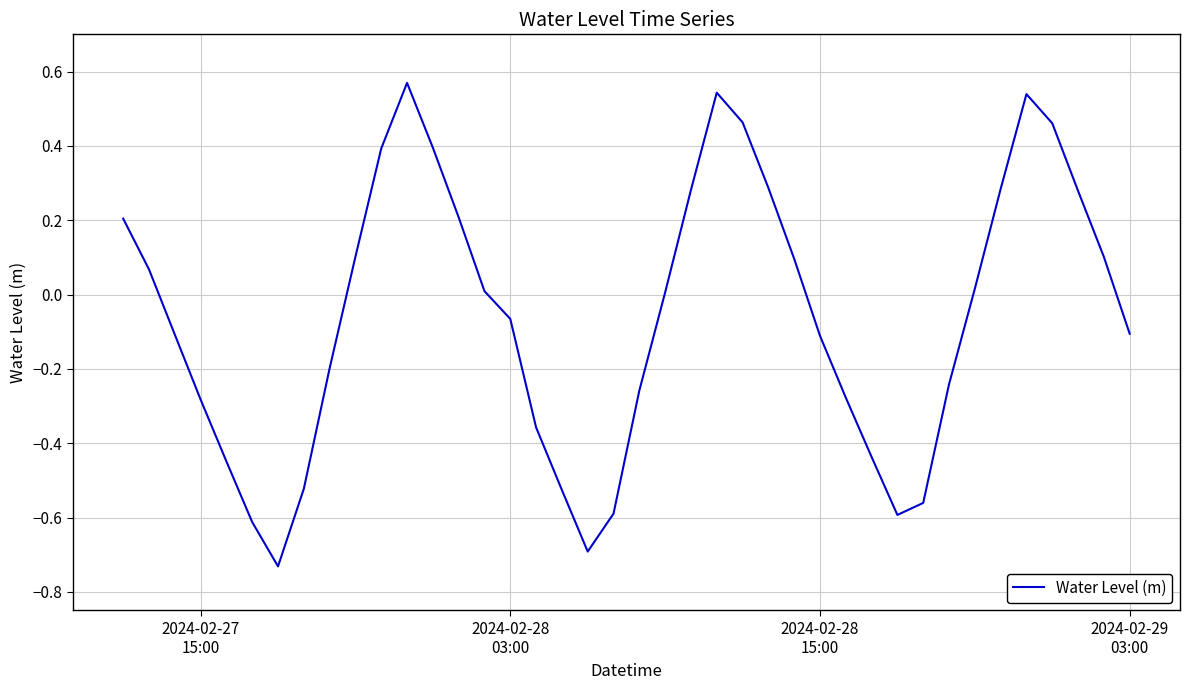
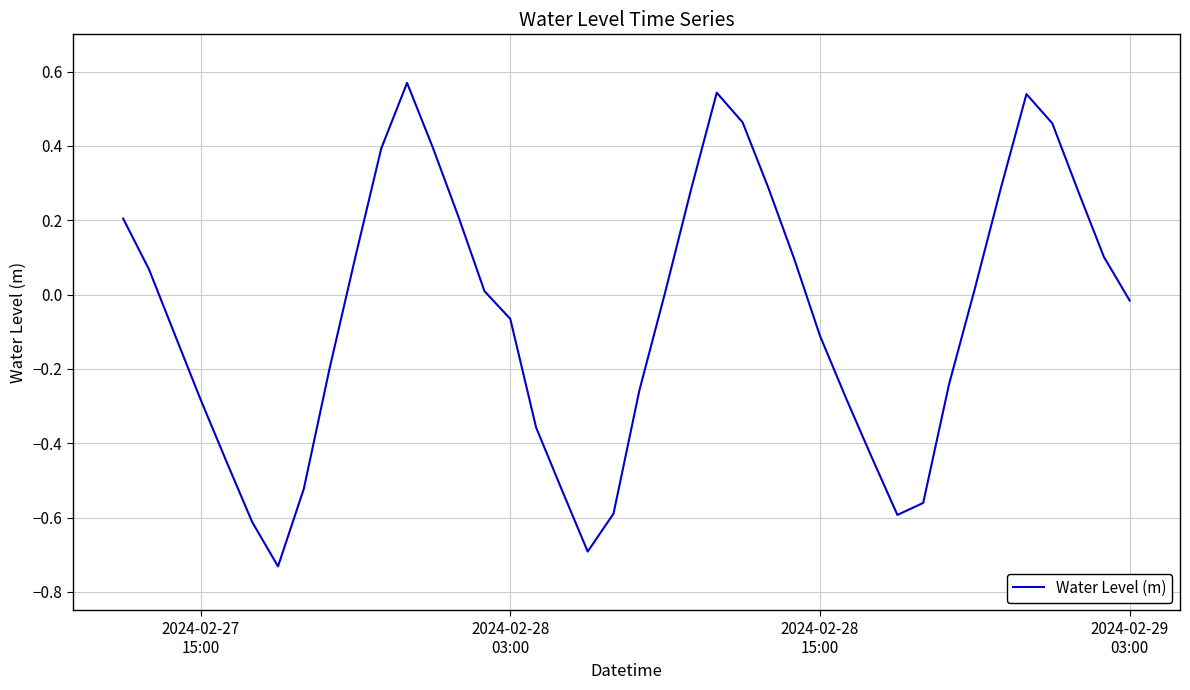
2024-02-29 03:00: -0.11 -> -0.02
